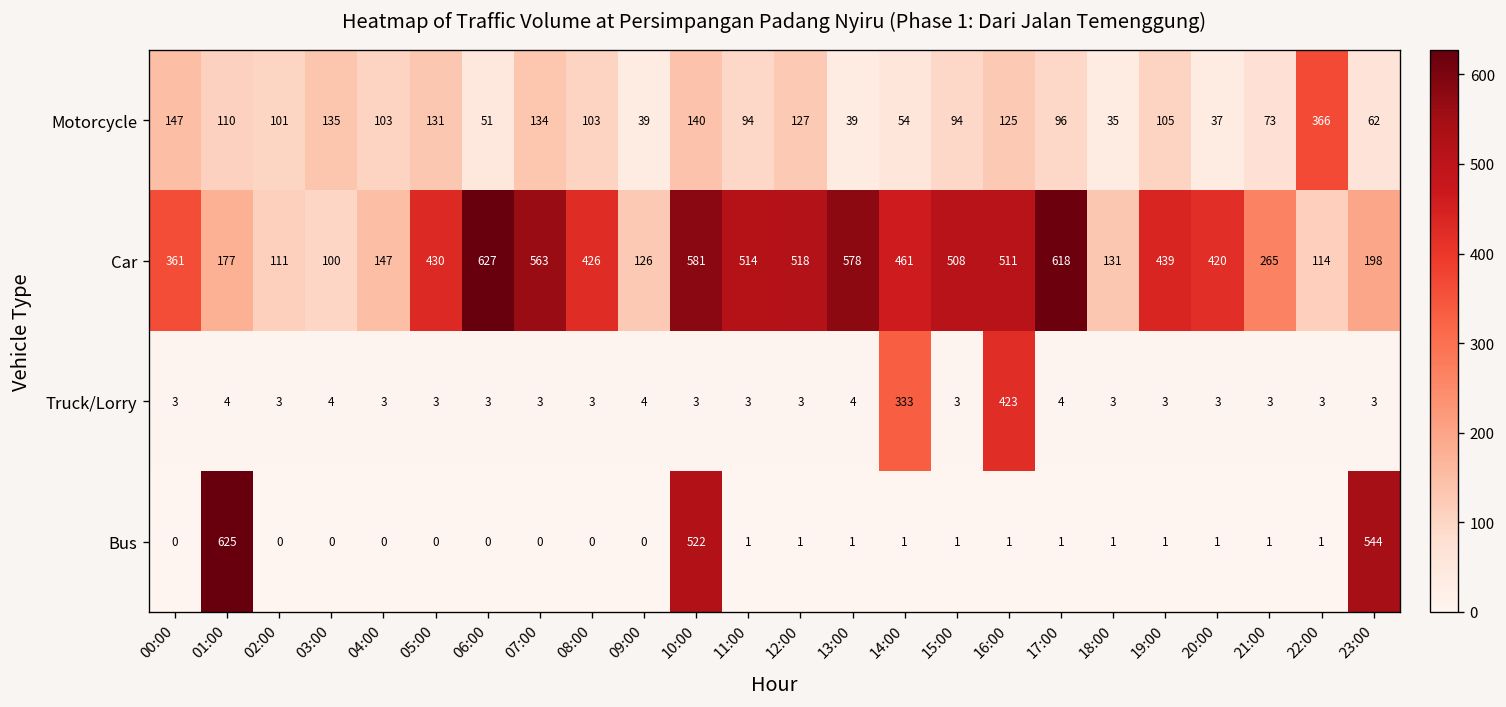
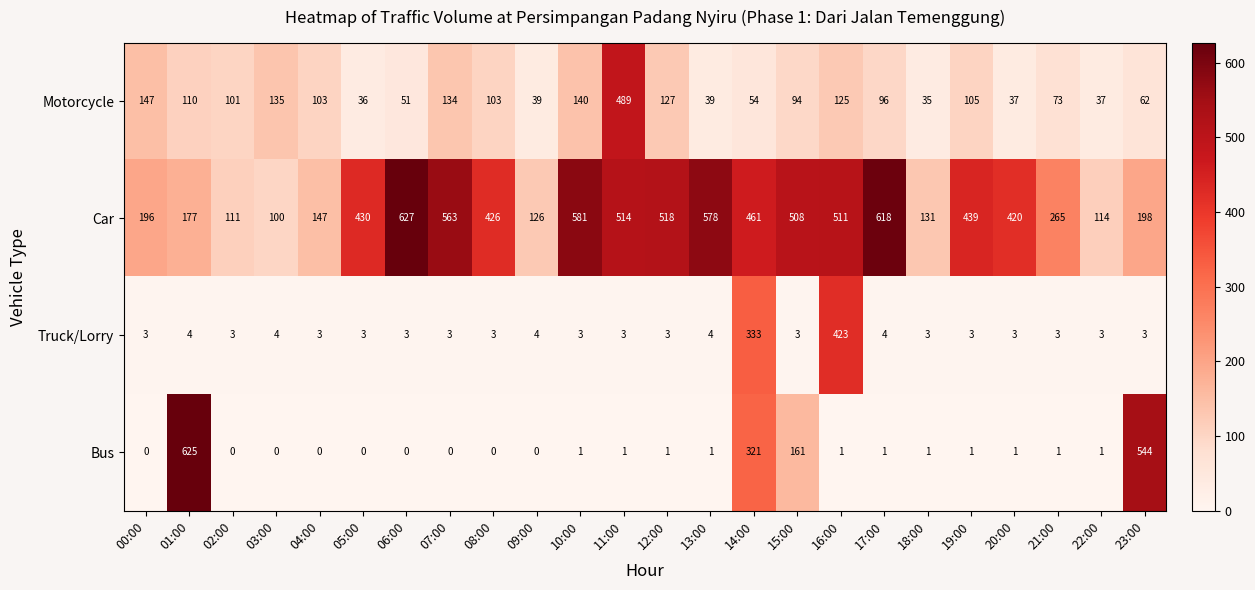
Motorcycle, 05:00: 131 -> 36
Motorcycle, 11:00: 94 -> 489
Motorcycle, 22:00: 366 -> 37
Car, 00:00: 361 -> 196
Bus, 10:00: 522 -> 1
Bus, 14:00: 1 -> 321
Bus, 15:00: 1 -> 161
